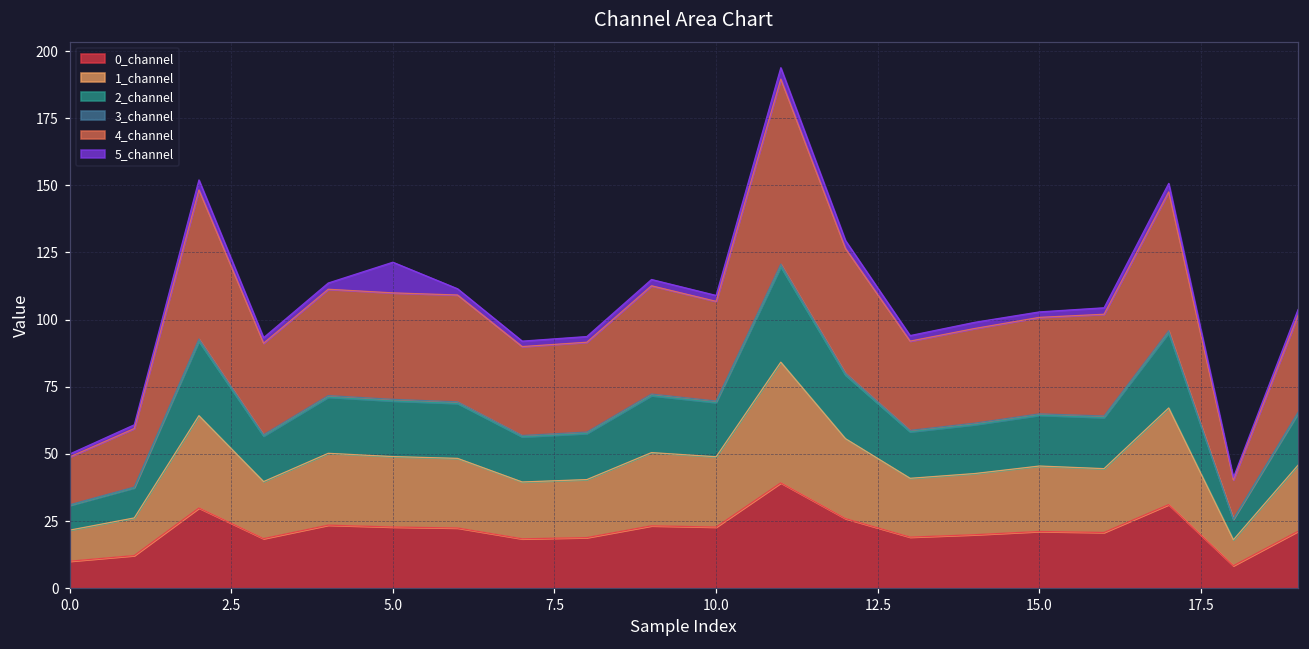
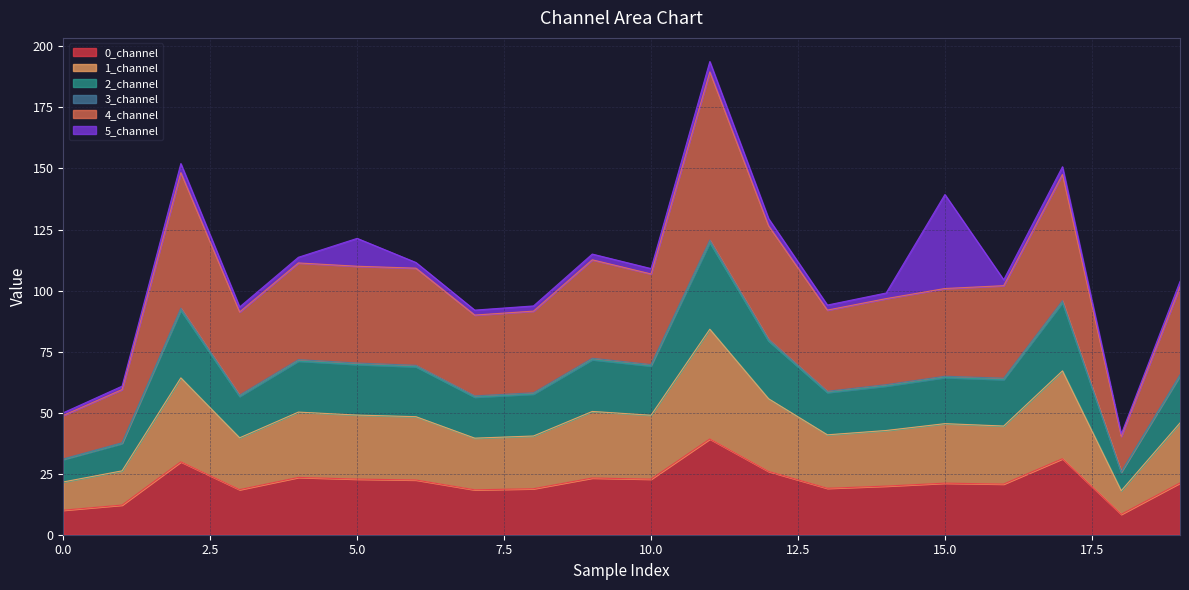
5_channel, 15.0: 2 -> 38
